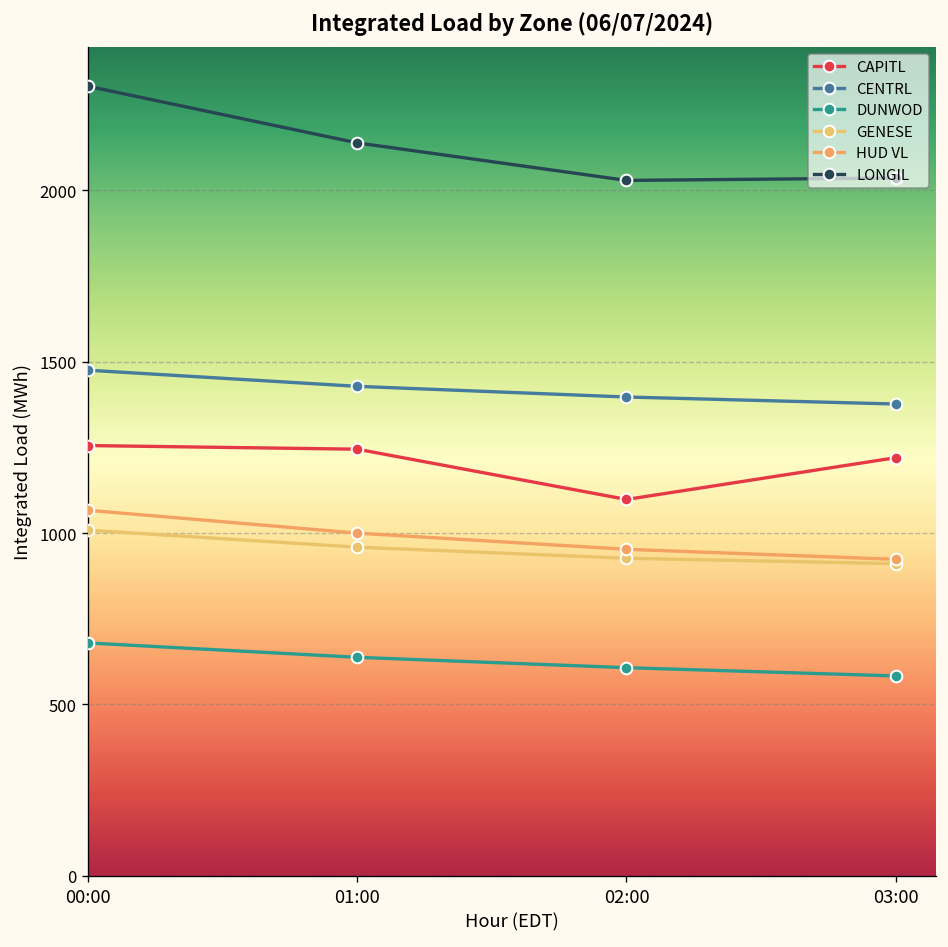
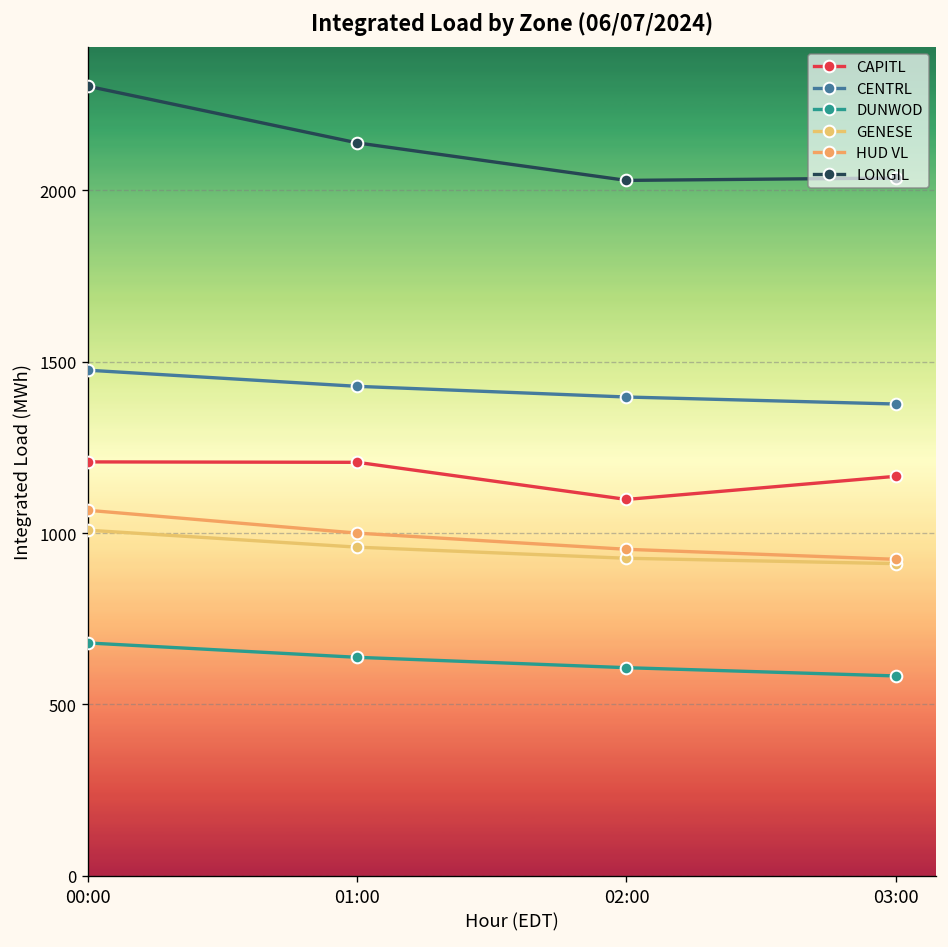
CAPITL, 00:00: 1260 -> 1210
CAPITL, 01:00: 1240 -> 1210
CAPITL, 03:00: 1220 -> 1170
